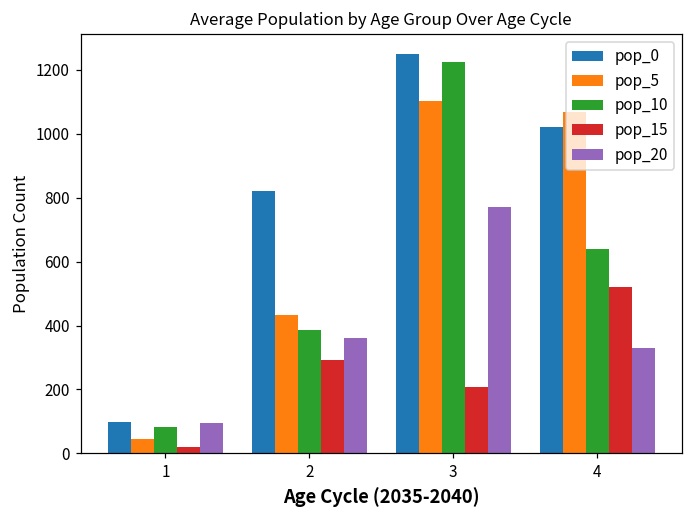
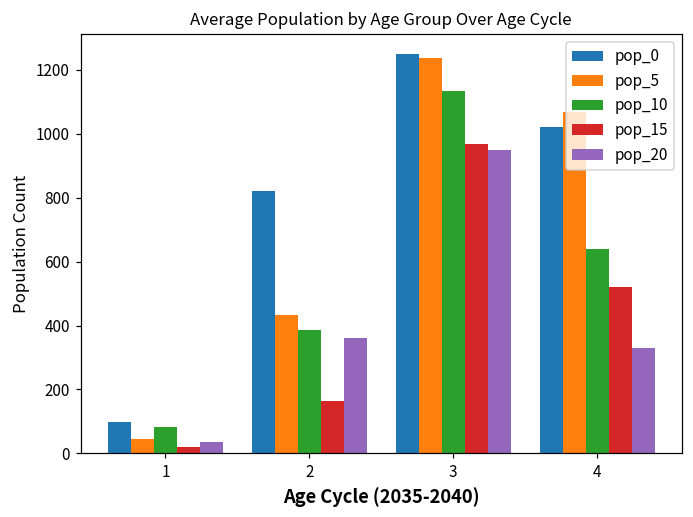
pop_20, 1: 100 -> 30
pop_15, 2: 290 -> 160
pop_5, 3: 1100 -> 1240
pop_10, 3: 1220 -> 1130
pop_15, 3: 210 -> 970
pop_20, 3: 770 -> 950
